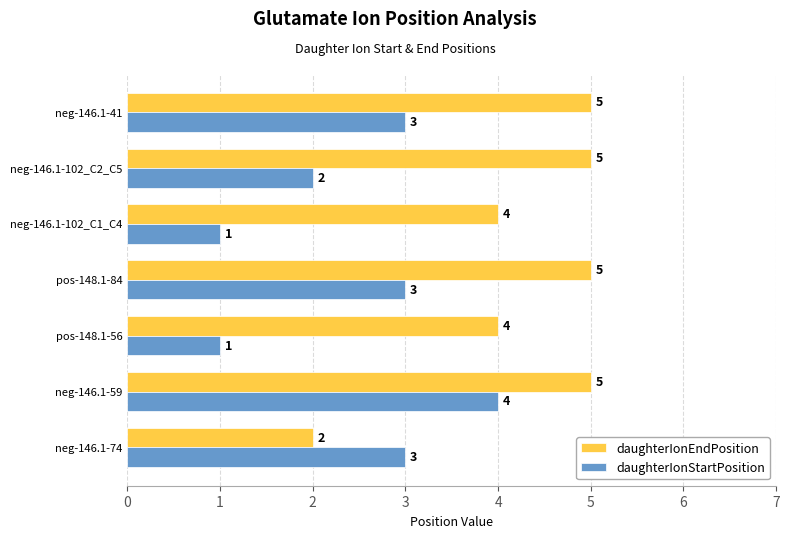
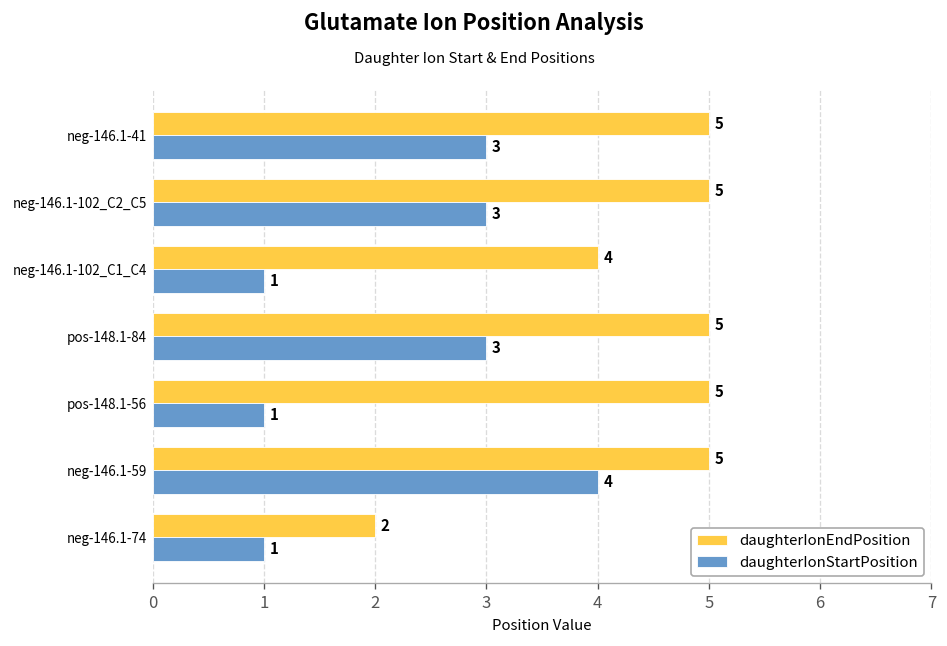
daughterIonStartPosition, neg-146.1-102_C2_C5: 2 -> 3
daughterIonEndPosition, pos-148.1-56: 4 -> 5
daughterIonStartPosition, neg-146.1-74: 3 -> 1
